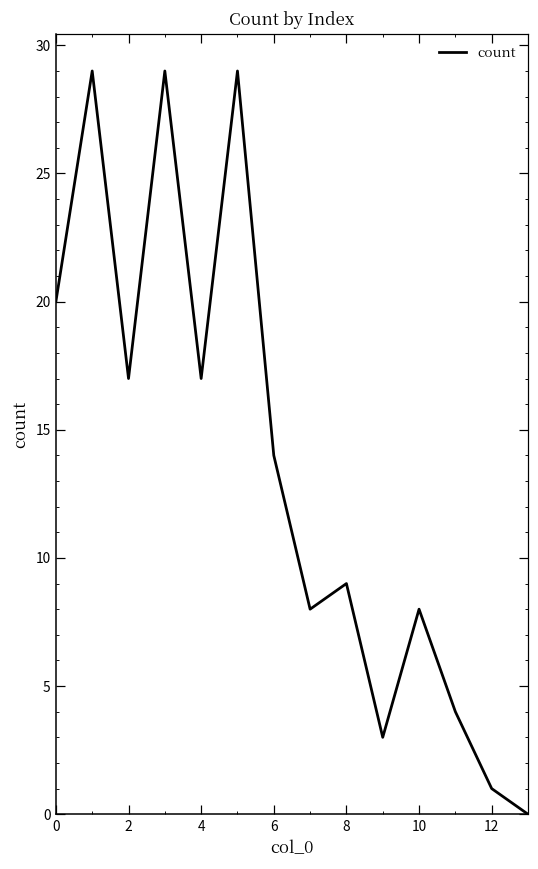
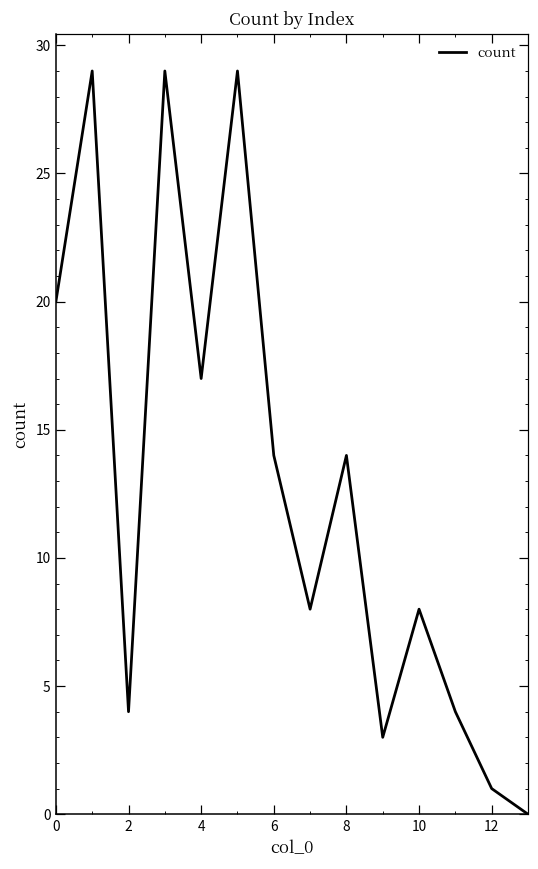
2: 17 -> 4
8: 9 -> 14
